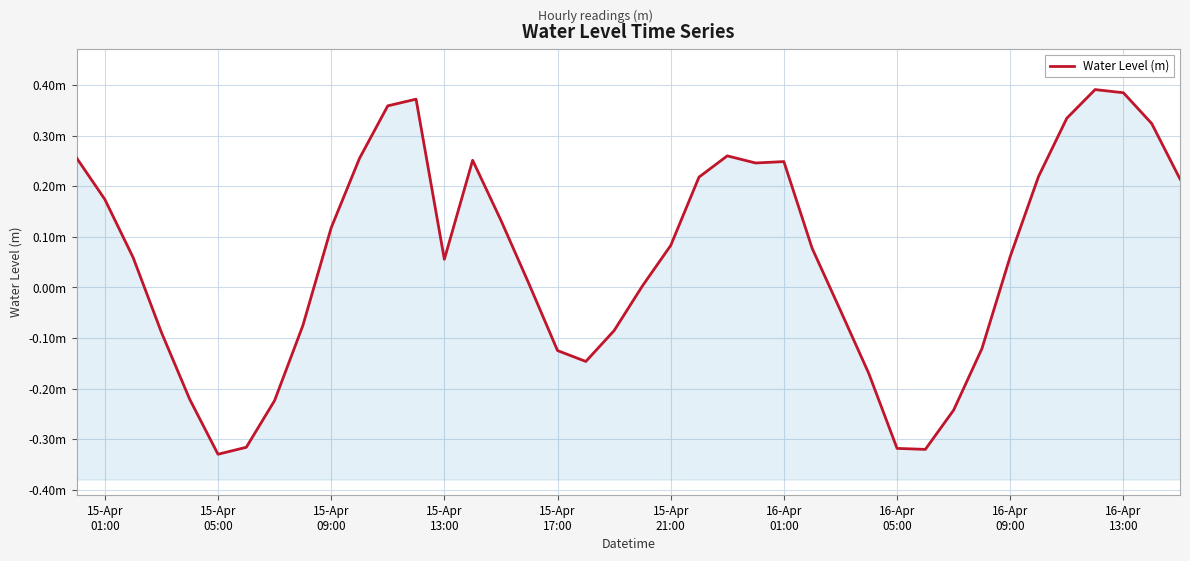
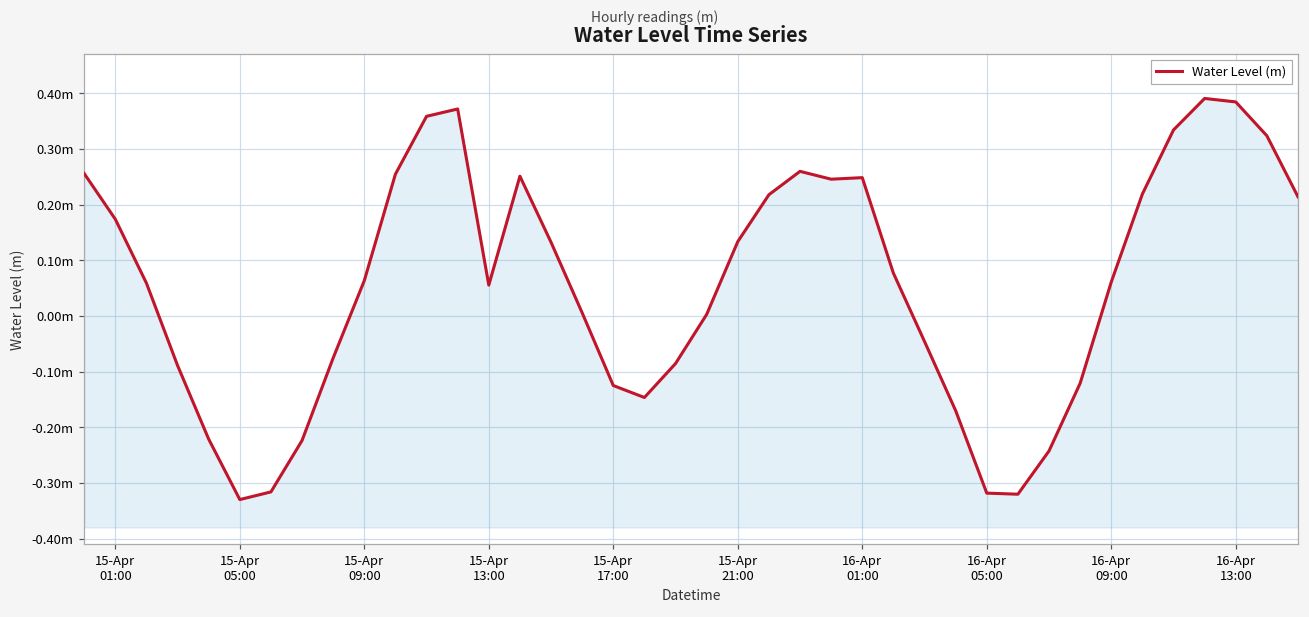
15-Apr 09:00: 0.12m -> 0.06m
15-Apr 21:00: 0.08m -> 0.13m
